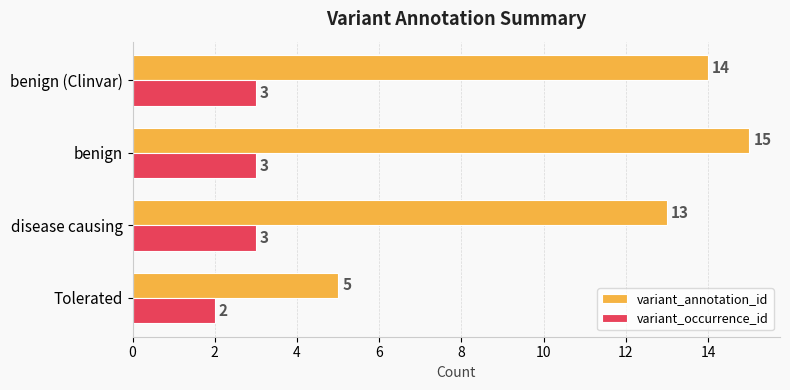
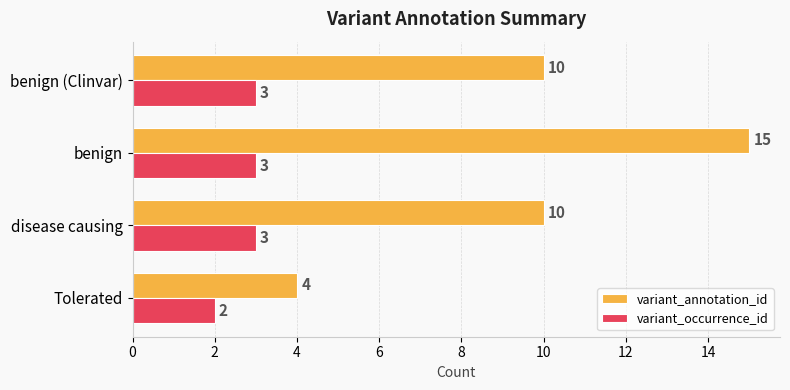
variant_annotation_id, benign (Clinvar): 14 -> 10
variant_annotation_id, disease causing: 13 -> 10
variant_annotation_id, Tolerated: 5 -> 4
